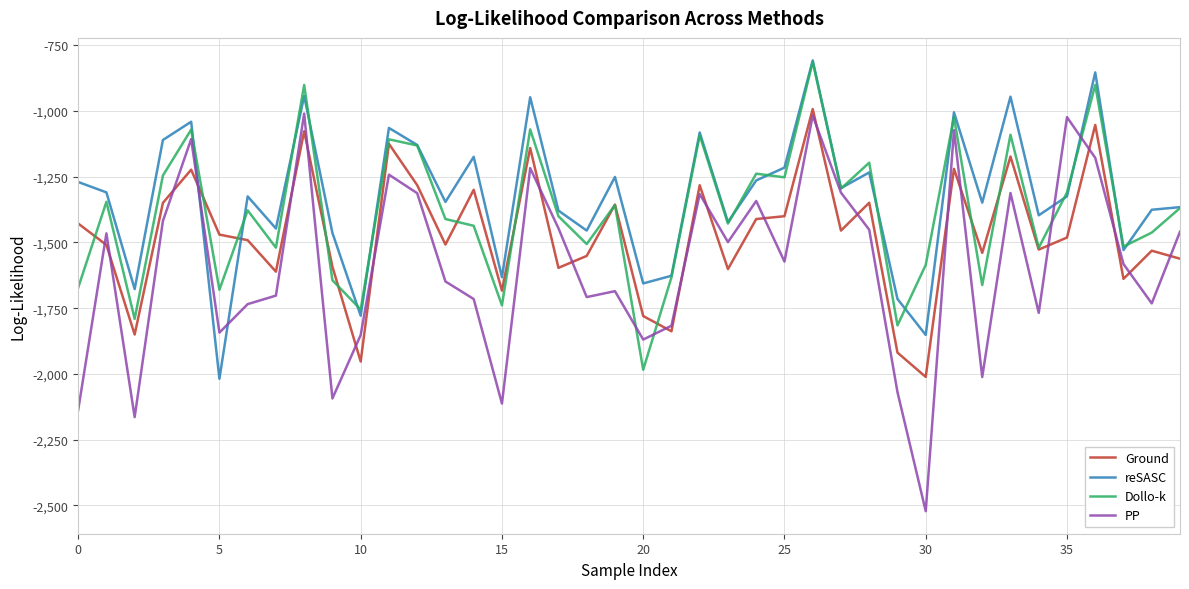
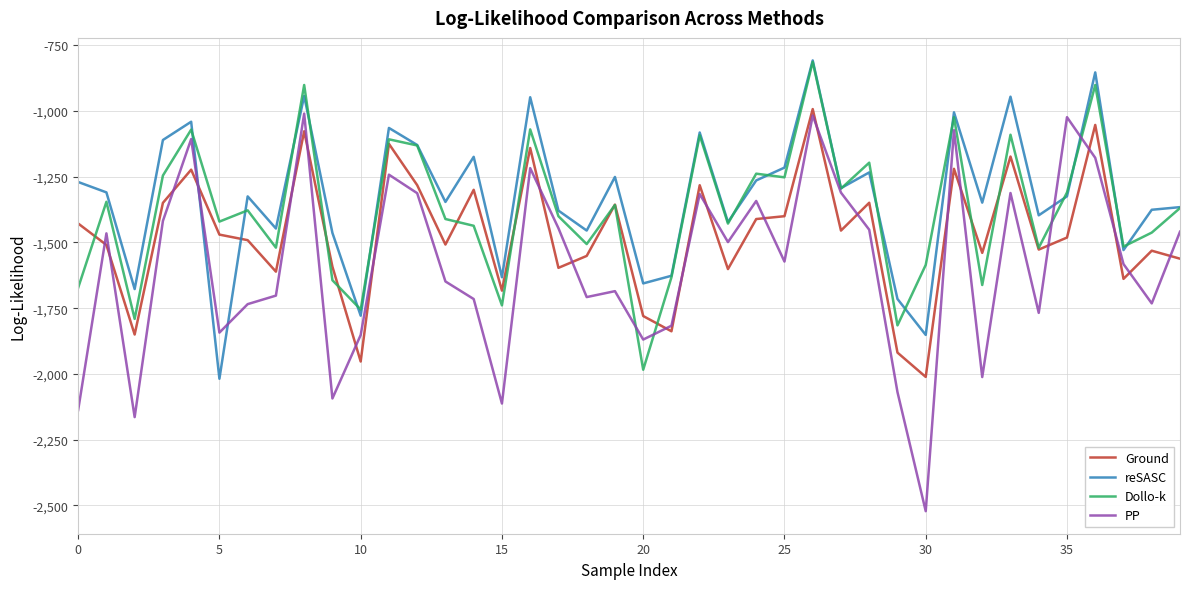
Dollo-k, 5: -1,680 -> -1,420
